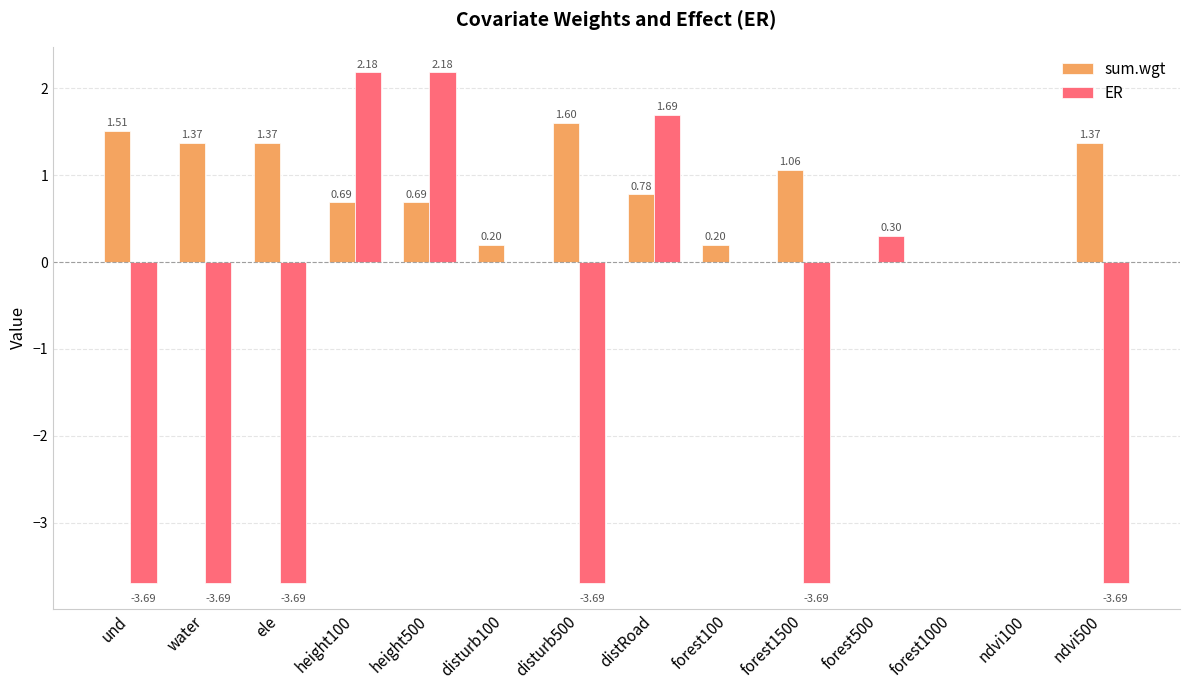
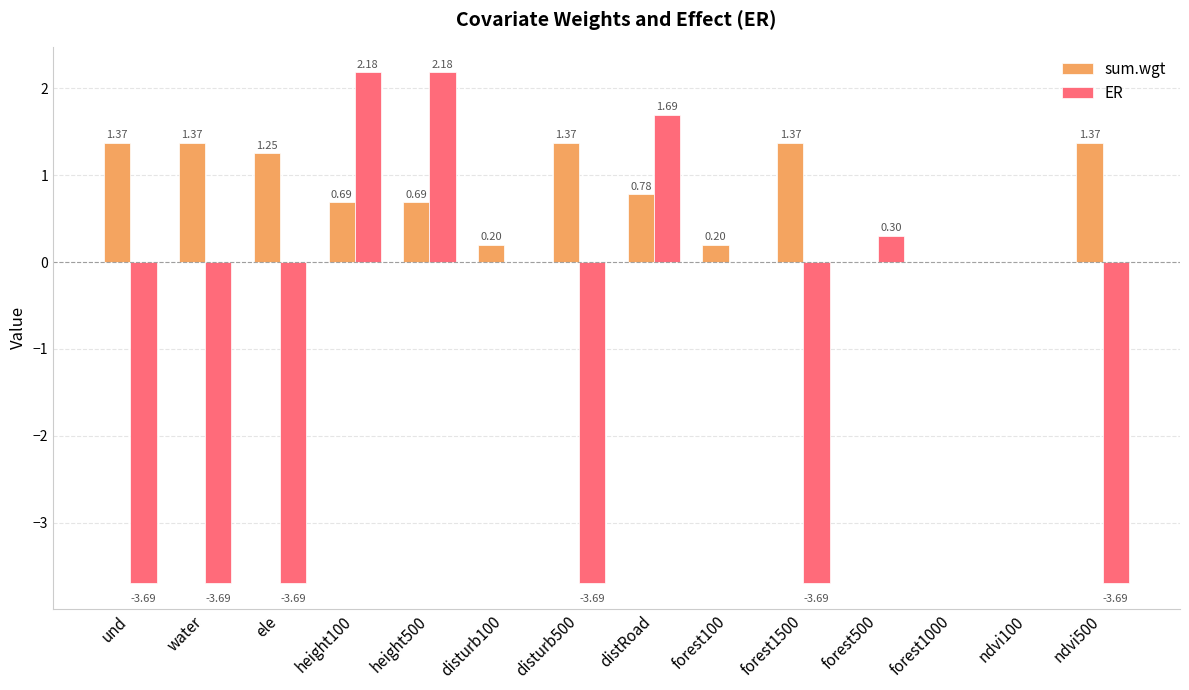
sum.wgt, und: 1.51 -> 1.37
sum.wgt, ele: 1.37 -> 1.25
sum.wgt, disturb500: 1.60 -> 1.37
sum.wgt, forest1500: 1.06 -> 1.37
